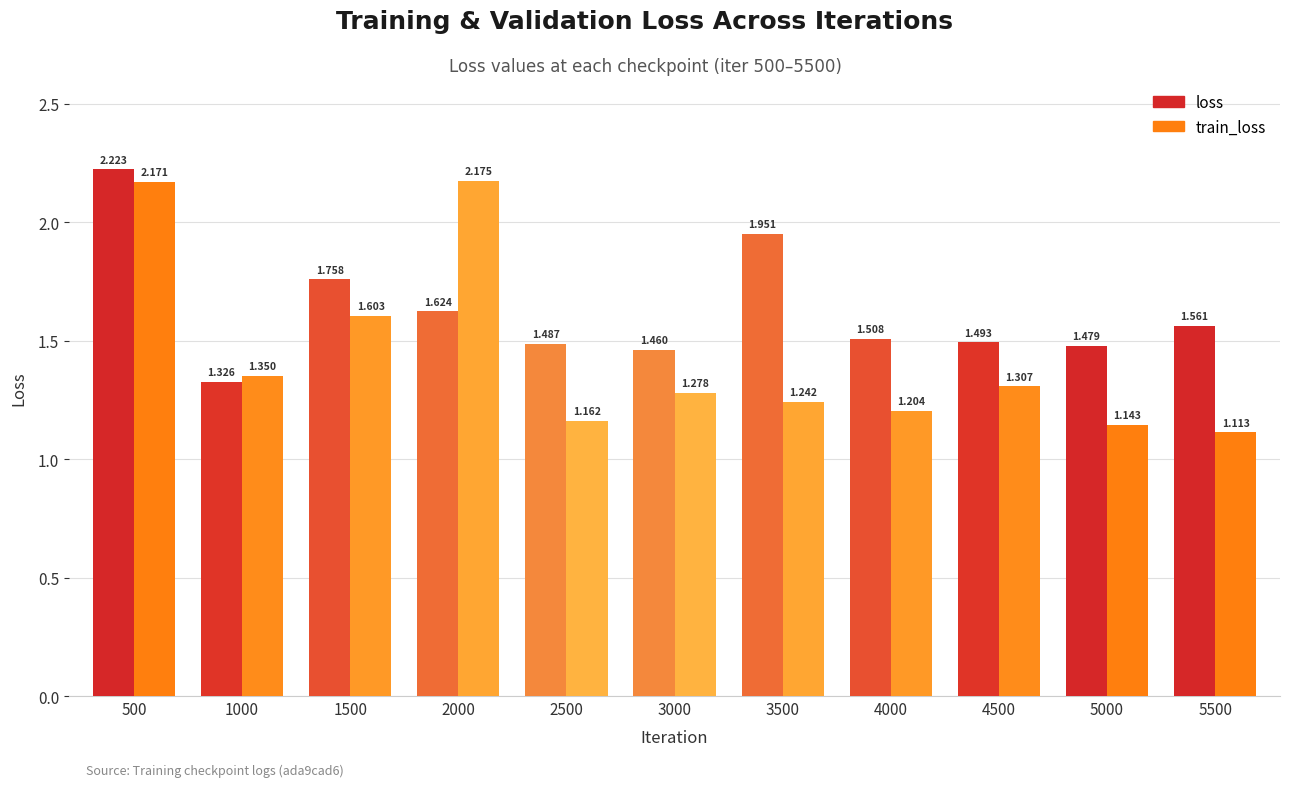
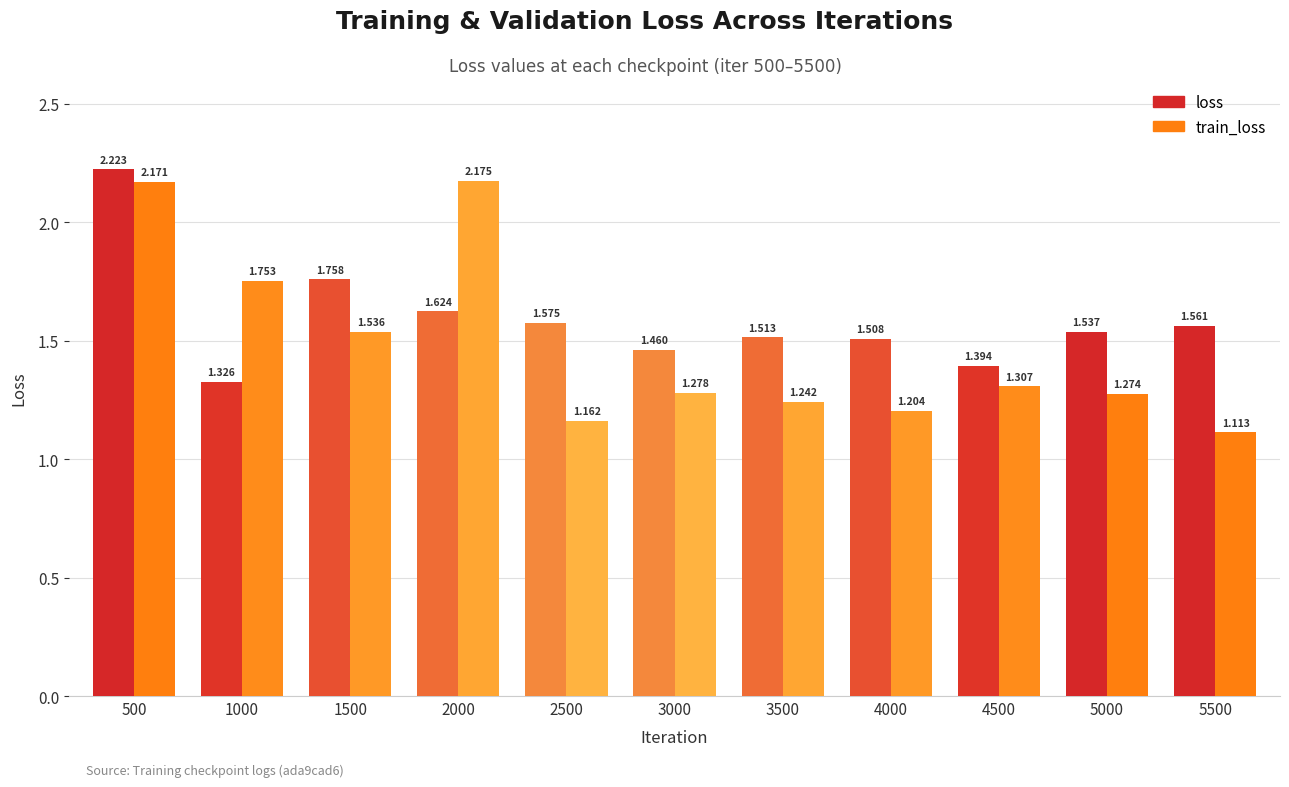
train_loss, 1000: 1.350 -> 1.753
train_loss, 1500: 1.603 -> 1.536
loss, 2500: 1.487 -> 1.575
loss, 3500: 1.951 -> 1.513
loss, 4500: 1.493 -> 1.394
loss, 5000: 1.479 -> 1.537
train_loss, 5000: 1.143 -> 1.274
